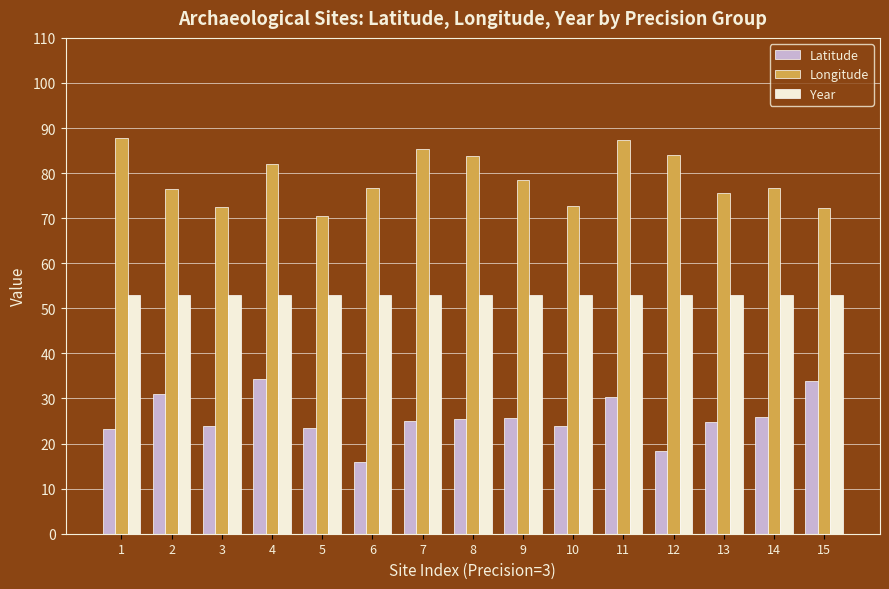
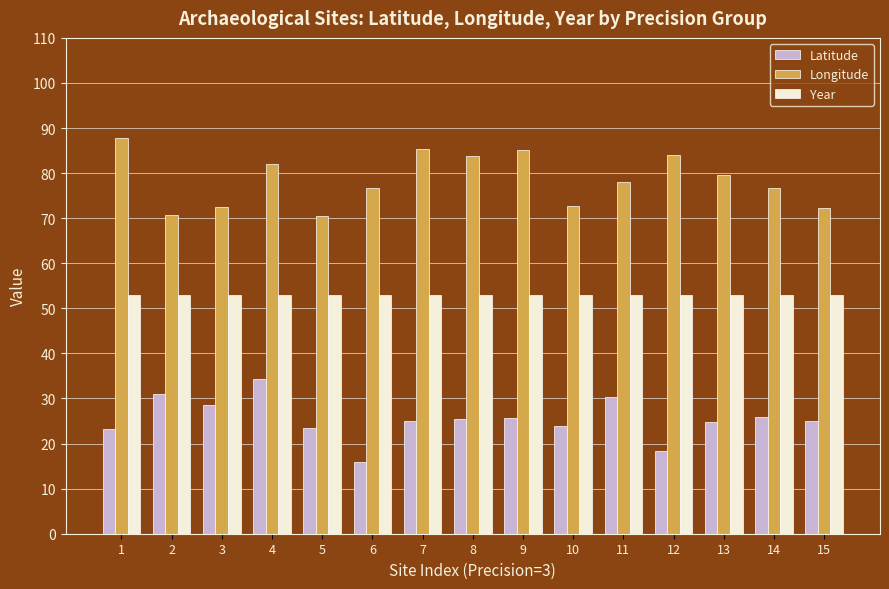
Longitude, 2: 77 -> 71
Latitude, 3: 24 -> 29
Longitude, 9: 78 -> 85
Longitude, 11: 87 -> 78
Longitude, 13: 76 -> 80
Latitude, 15: 34 -> 25
